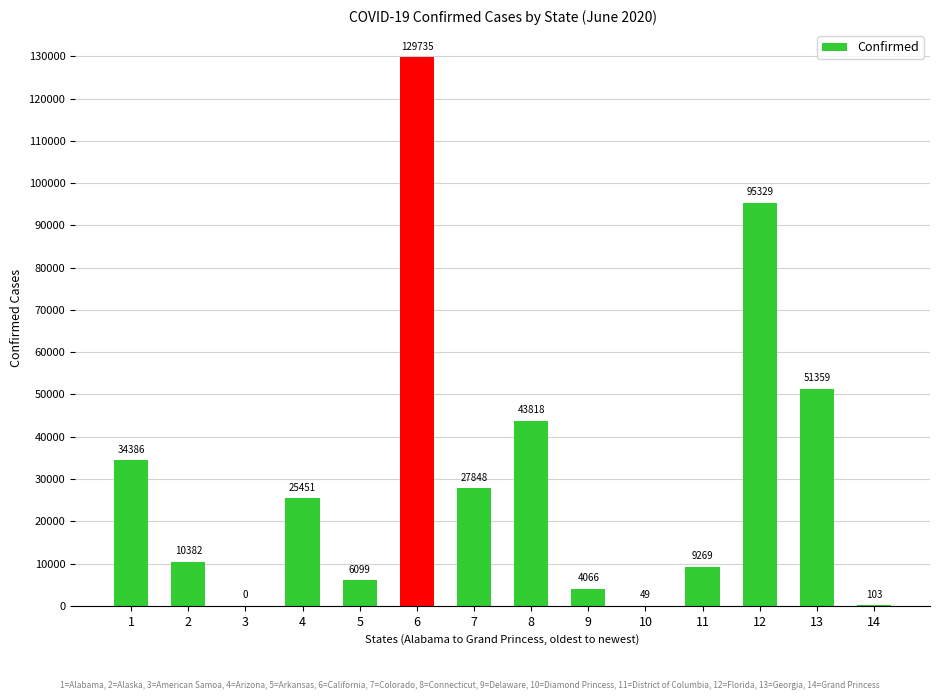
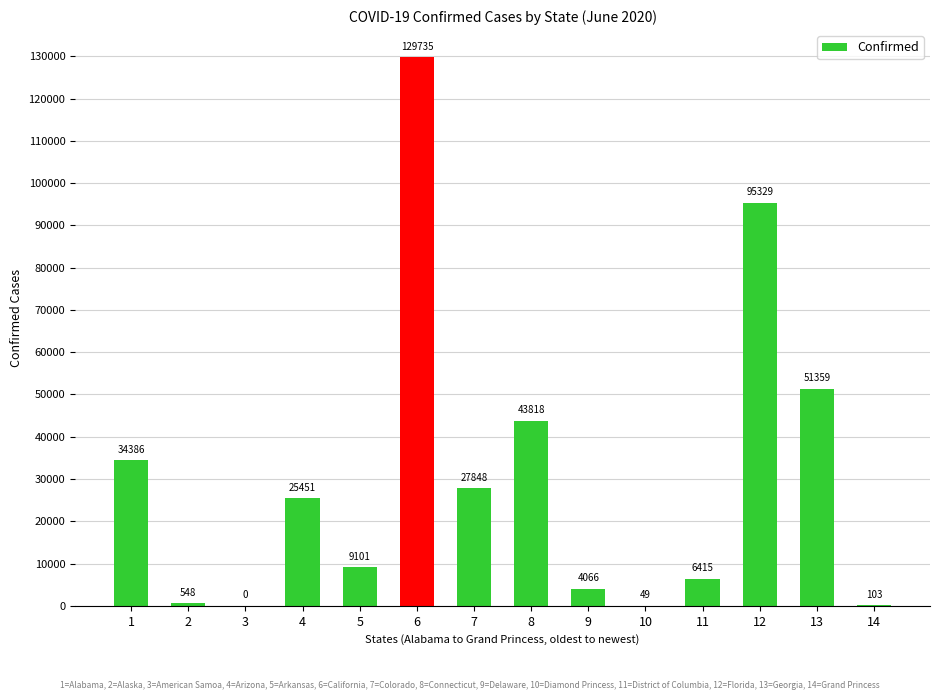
2: 10382 -> 548
5: 6099 -> 9101
11: 9269 -> 6415
